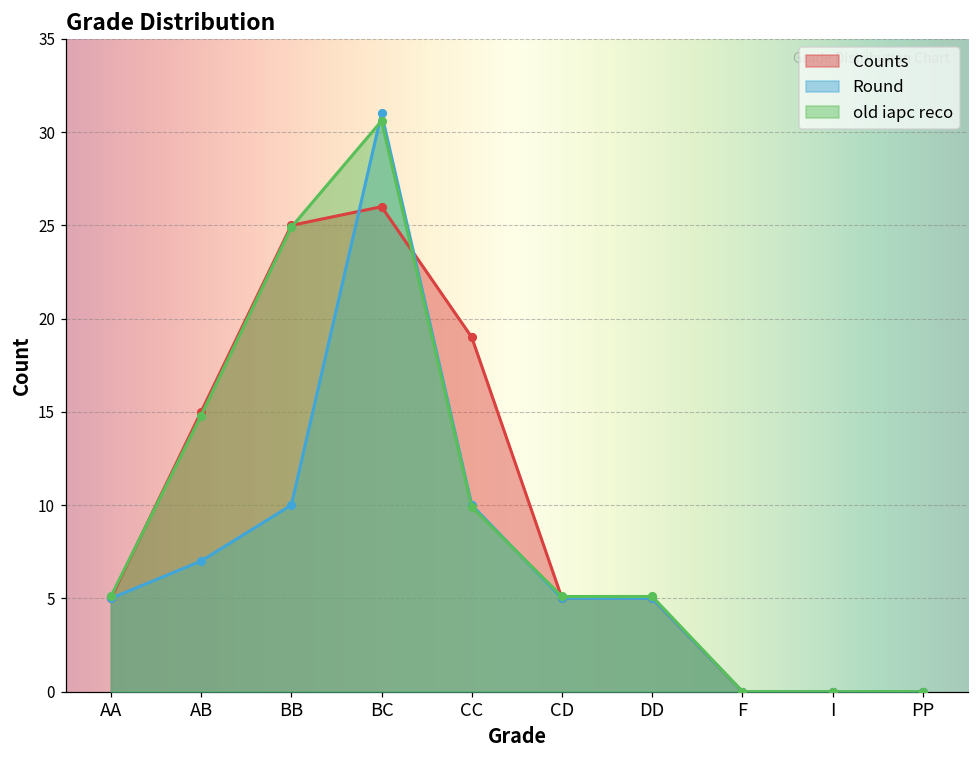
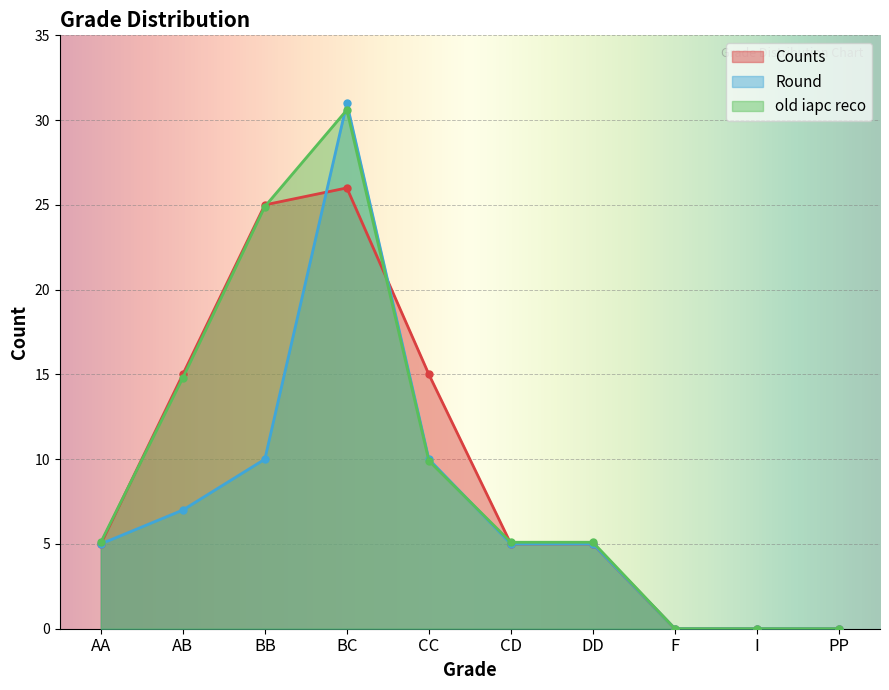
Counts, CC: 19 -> 15
